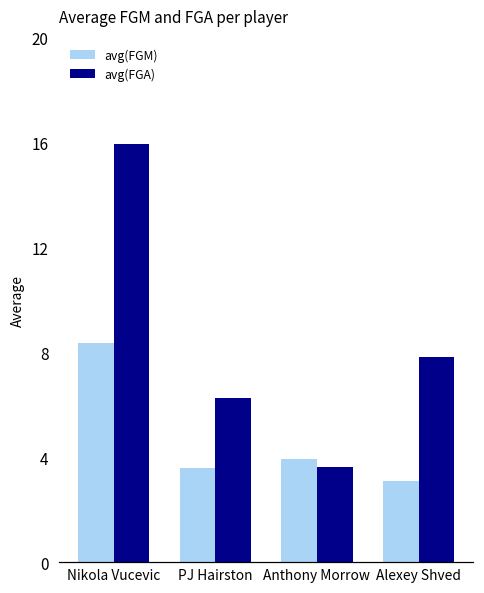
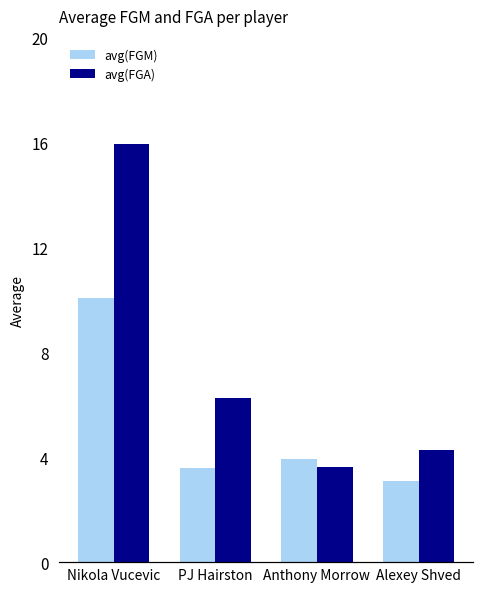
avg(FGM), Nikola Vucevic: 8.4 -> 10.1
avg(FGA), Alexey Shved: 7.8 -> 4.3
